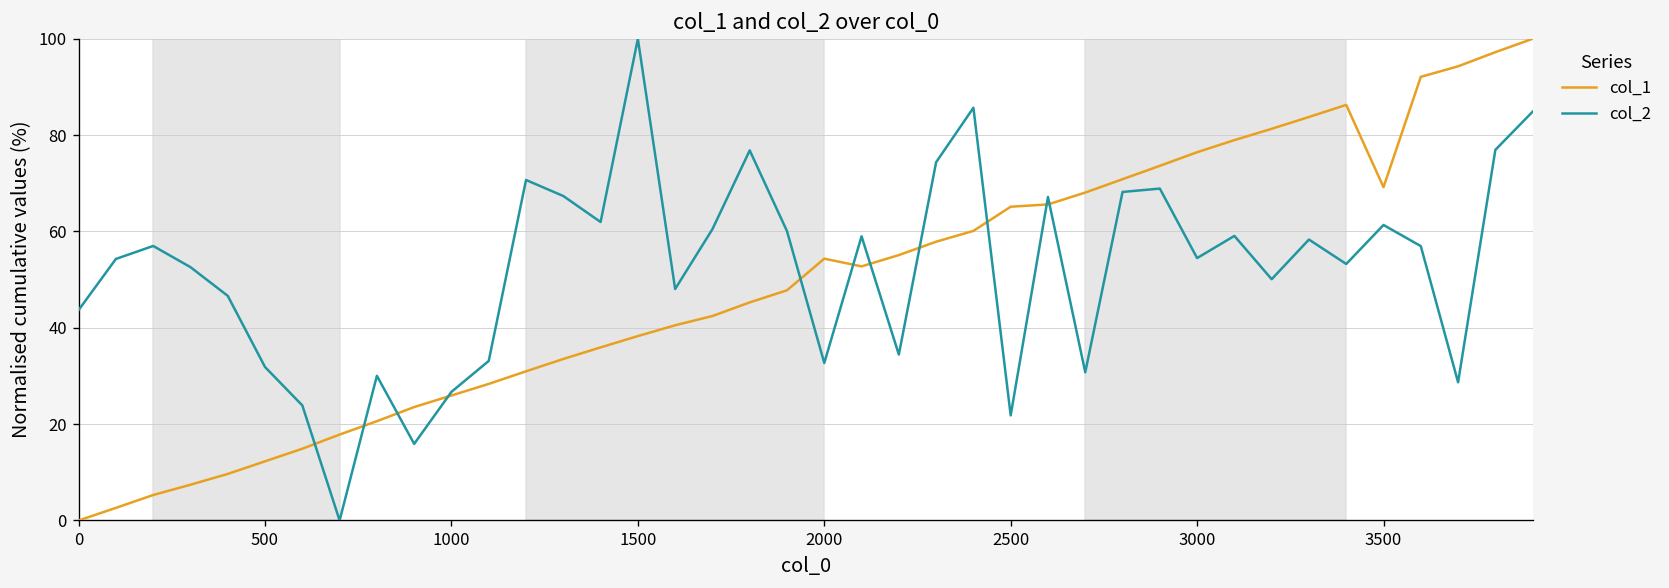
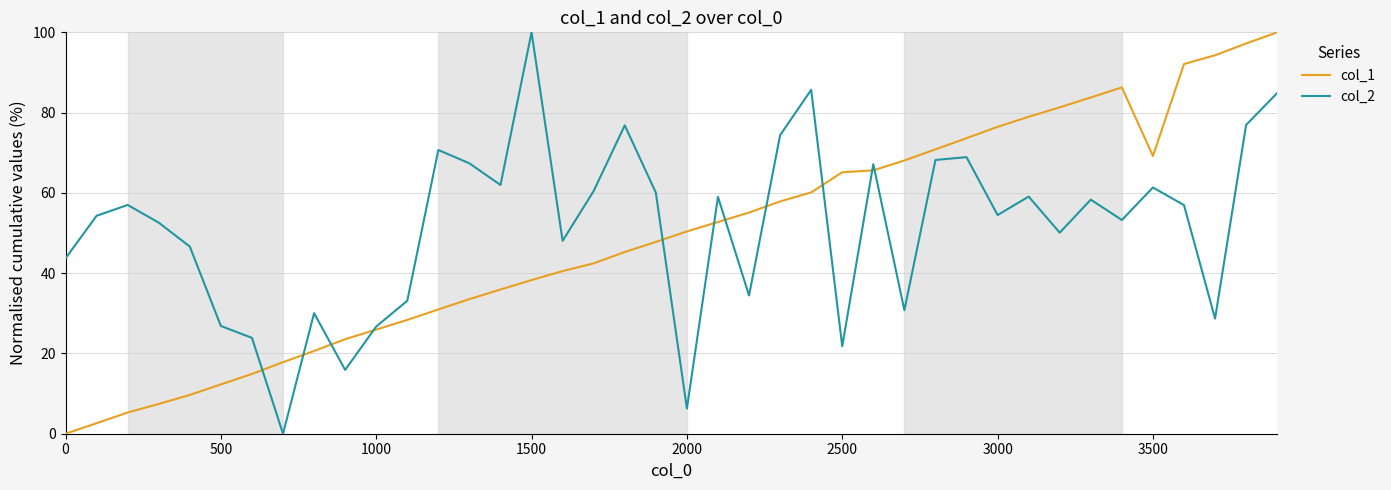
col_2, 500: 32 -> 27
col_1, 2000: 54 -> 50
col_2, 2000: 33 -> 6
